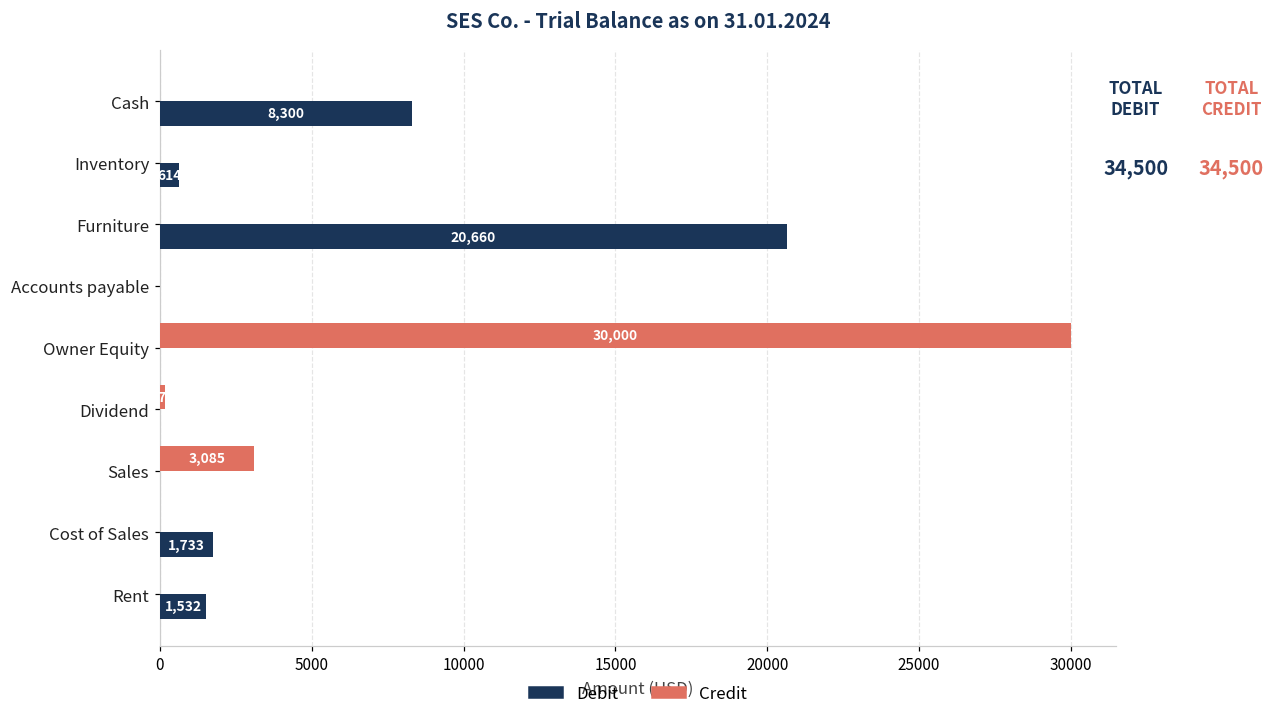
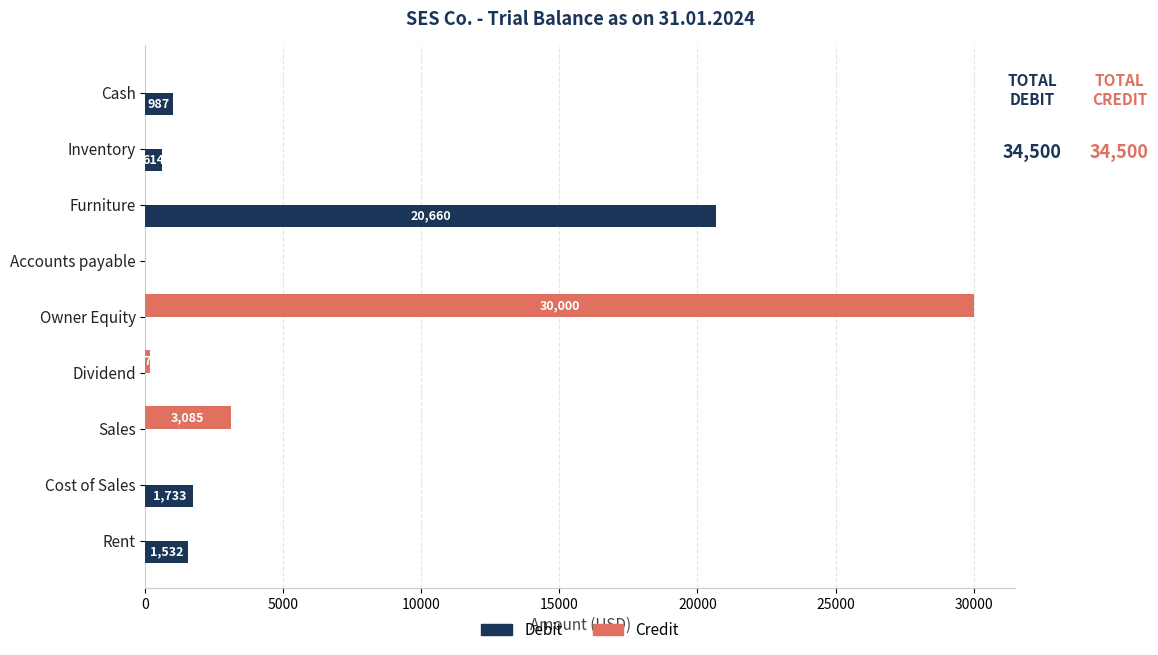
Debit, Cash: 8,300 -> 987
